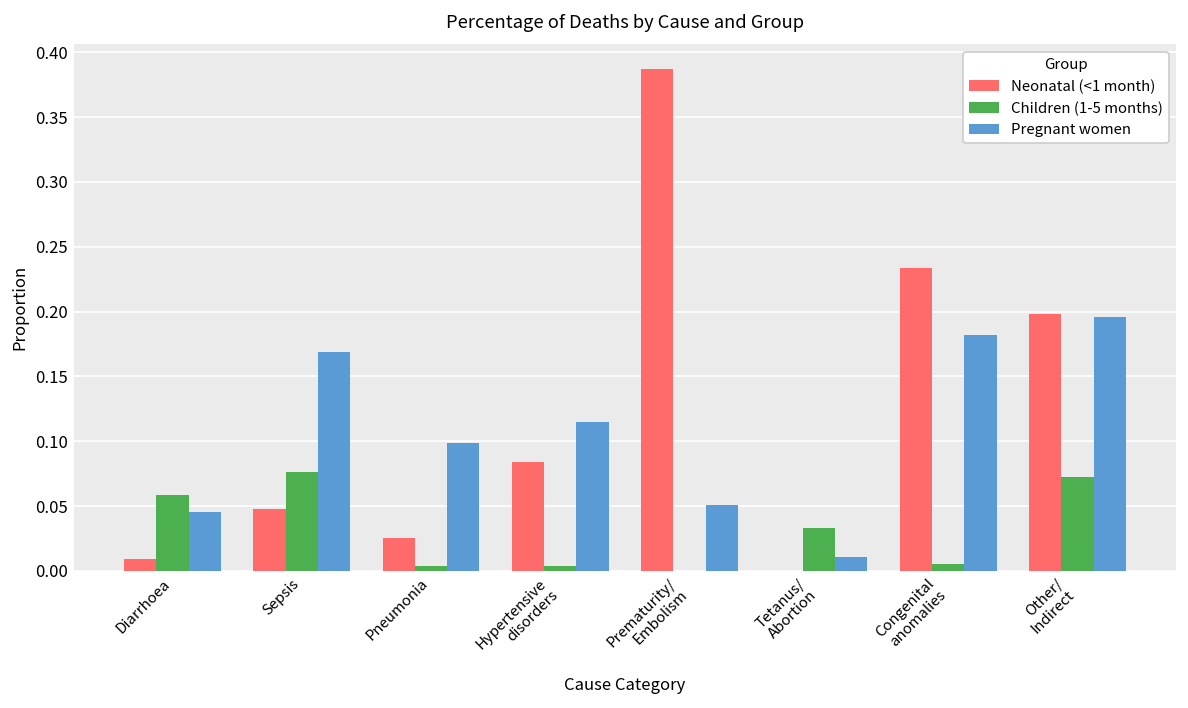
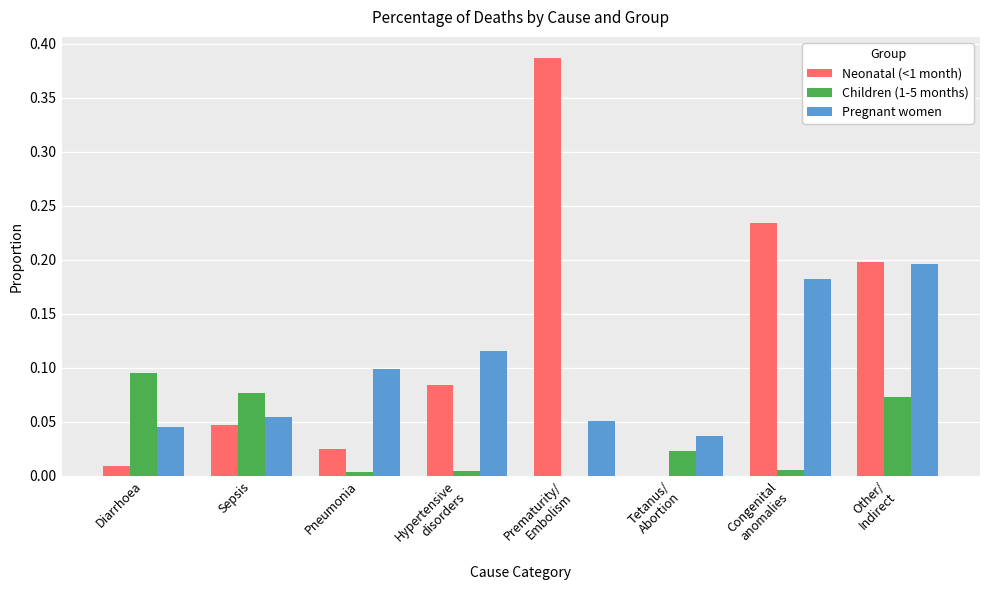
Children (1-5 months), Diarrhoea: 0.058 -> 0.095
Pregnant women, Sepsis: 0.169 -> 0.055
Children (1-5 months), Tetanus/ Abortion: 0.033 -> 0.023
Pregnant women, Tetanus/ Abortion: 0.010 -> 0.037
